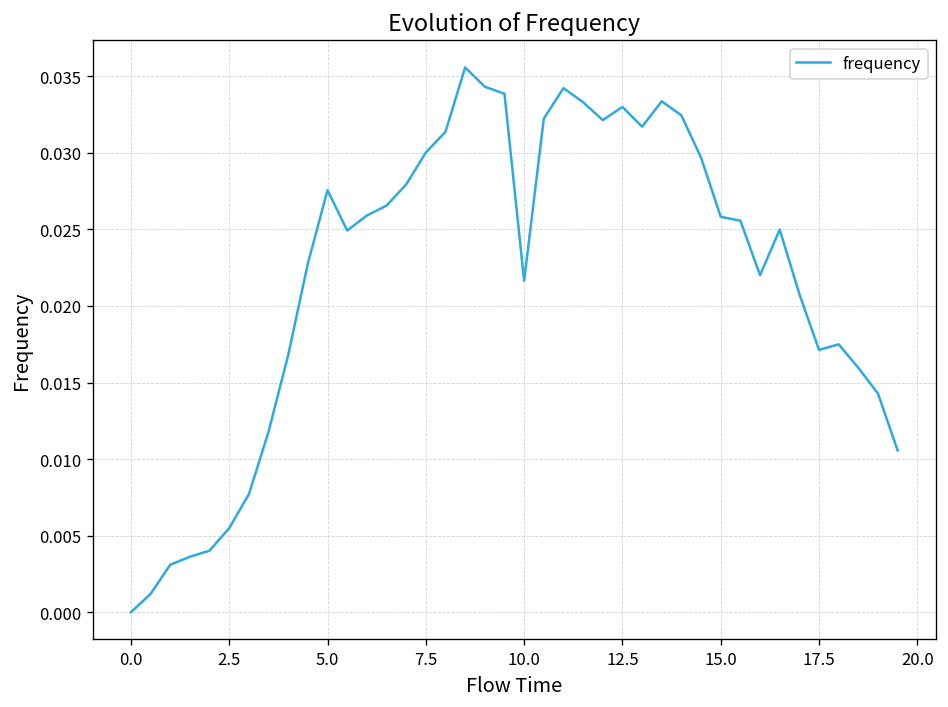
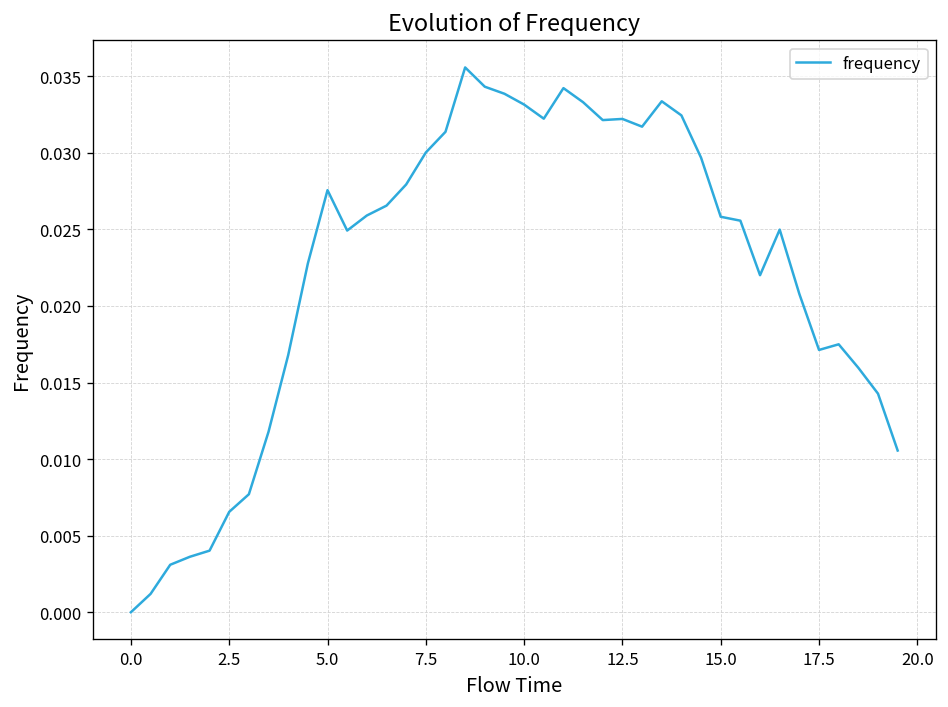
2.5: 0.0055 -> 0.0066
10.0: 0.0216 -> 0.0332
12.5: 0.0330 -> 0.0322
